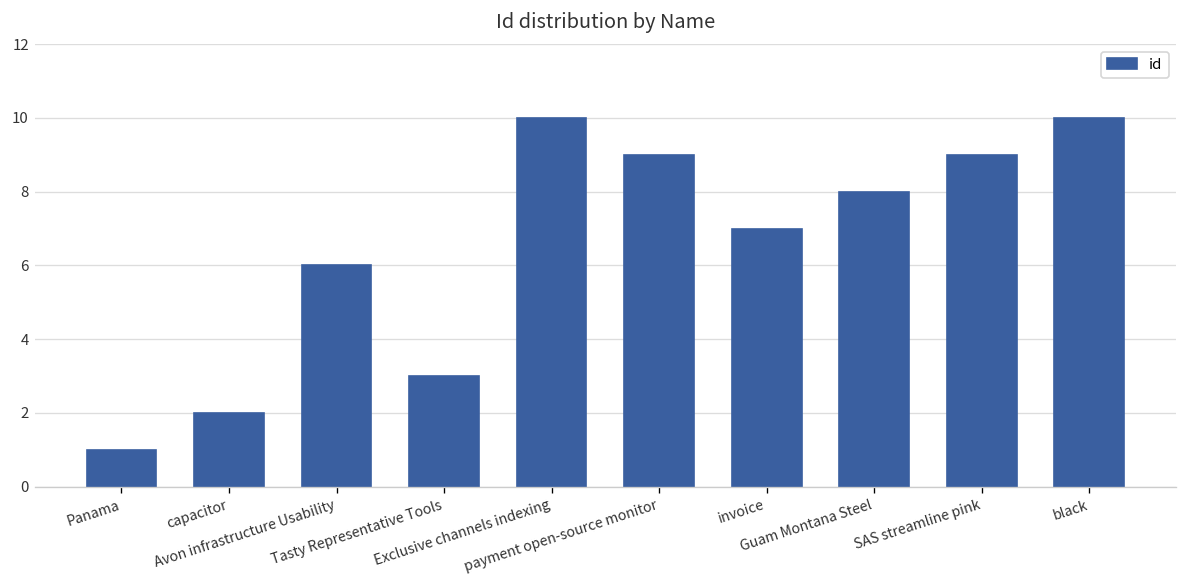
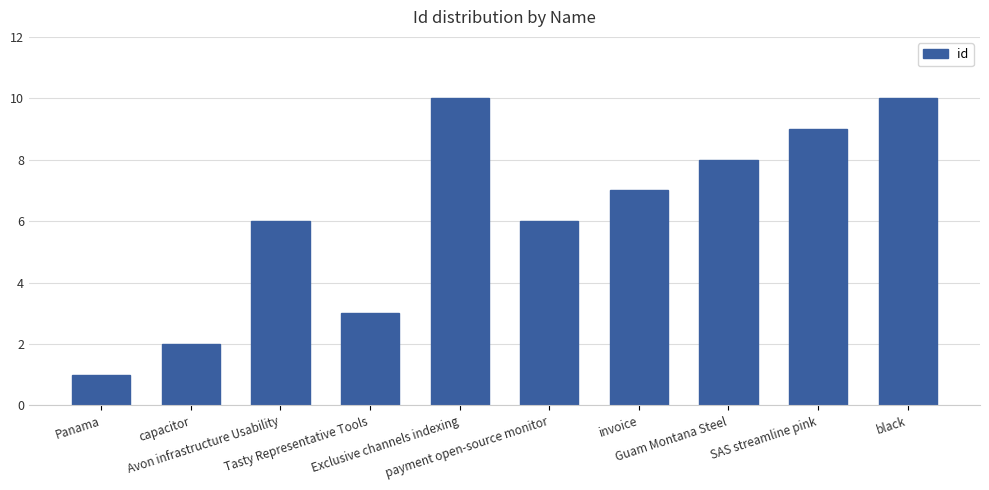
payment open-source monitor: 9 -> 6
